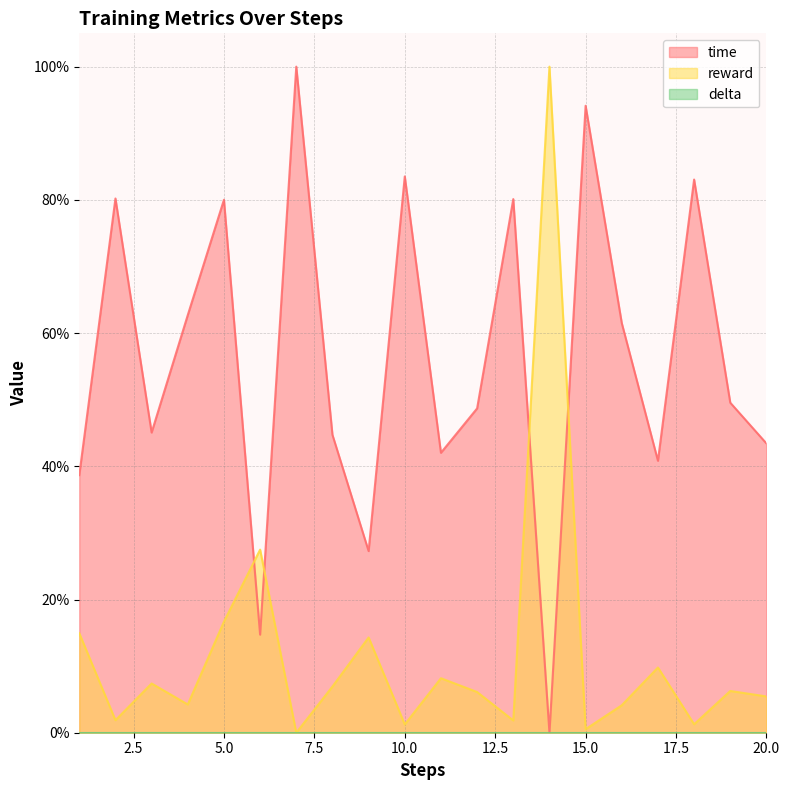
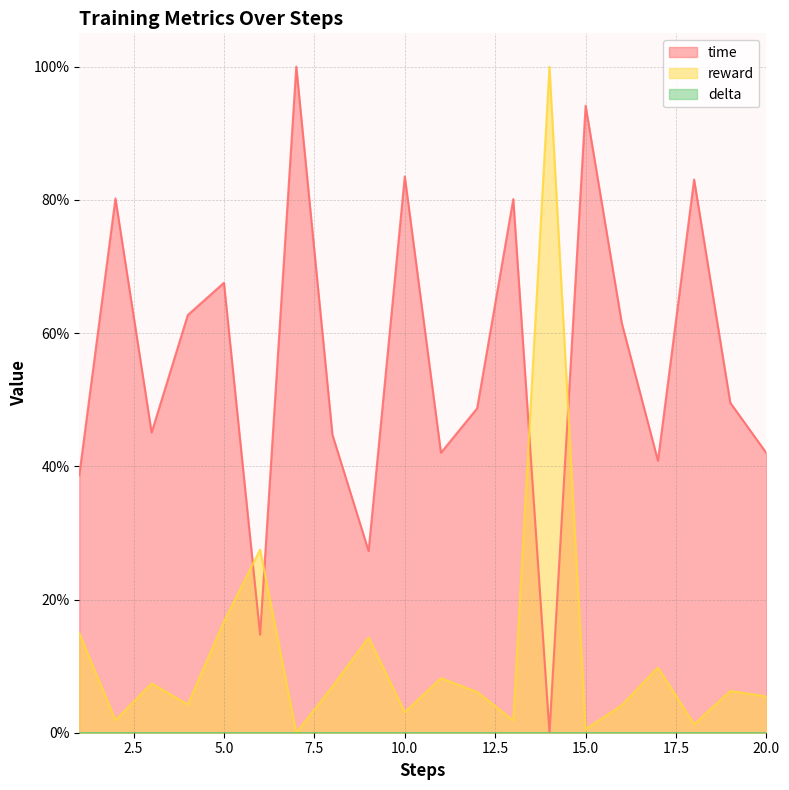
time, 5.0: 80% -> 68%
reward, 10.0: 1% -> 3%
time, 20.0: 43% -> 42%
